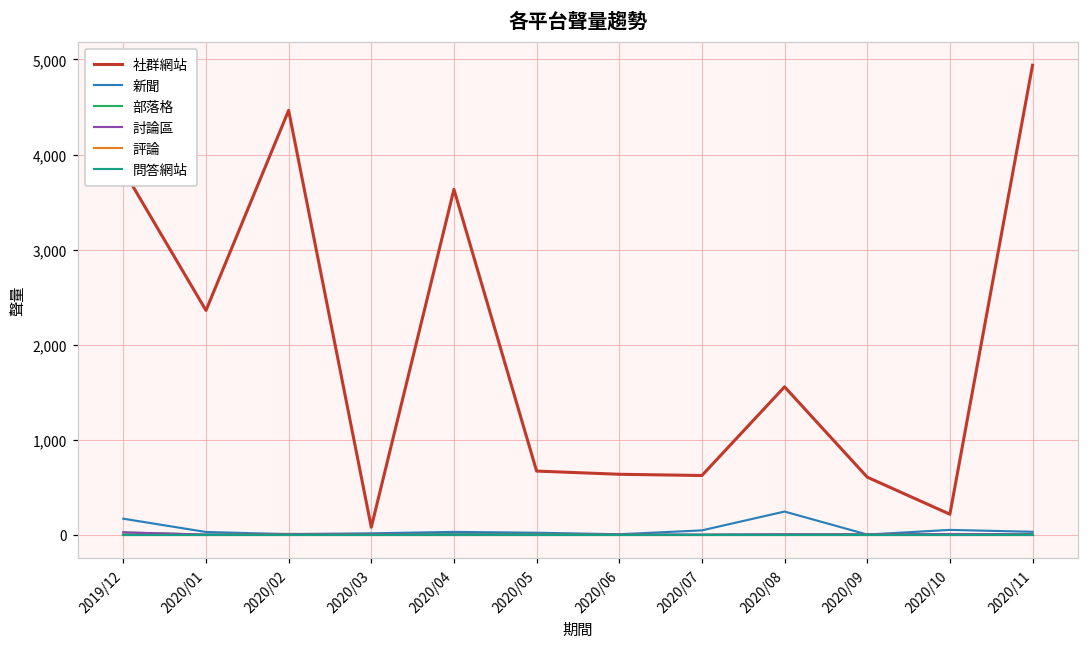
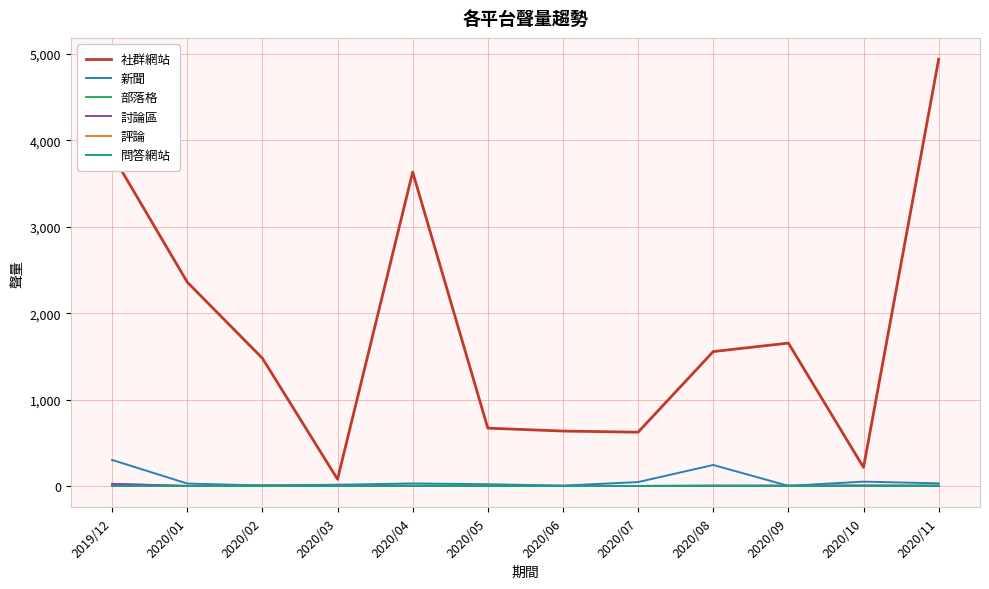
新聞, 2019/12: 200 -> 300
社群網站, 2020/02: 4,500 -> 1,500
社群網站, 2020/09: 600 -> 1,700
